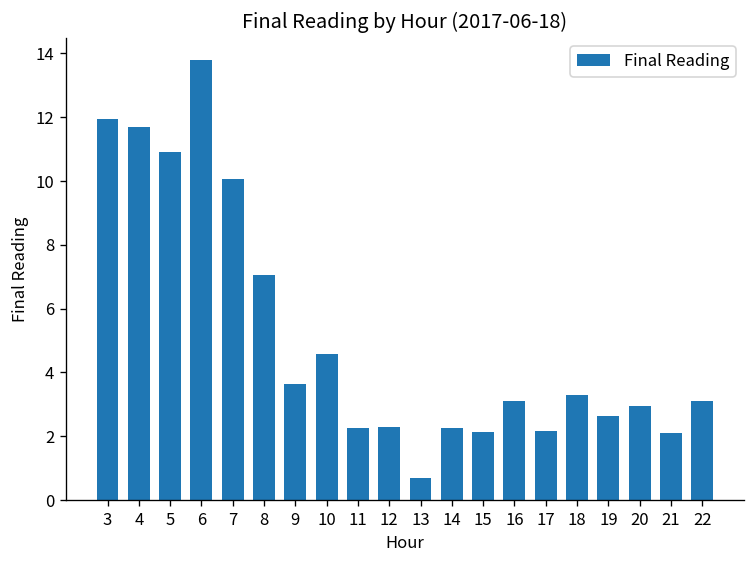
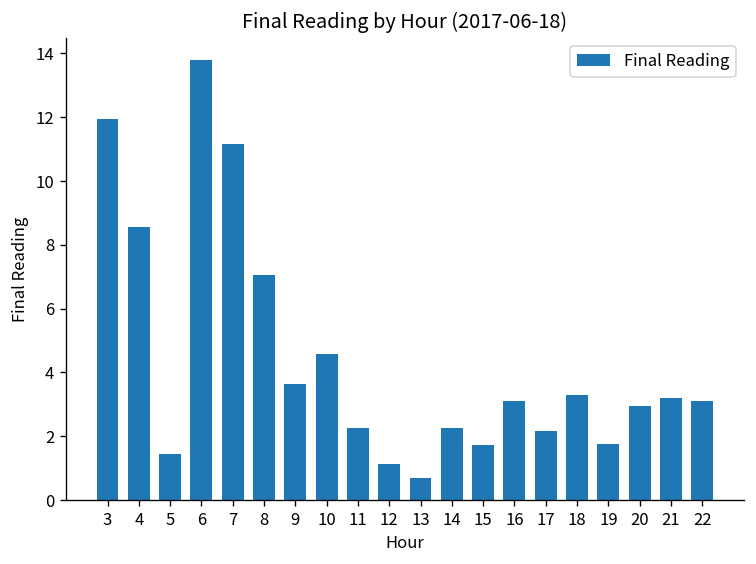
4: 11.7 -> 8.6
5: 10.9 -> 1.4
7: 10.1 -> 11.2
12: 2.3 -> 1.1
15: 2.1 -> 1.7
19: 2.6 -> 1.8
21: 2.1 -> 3.2
